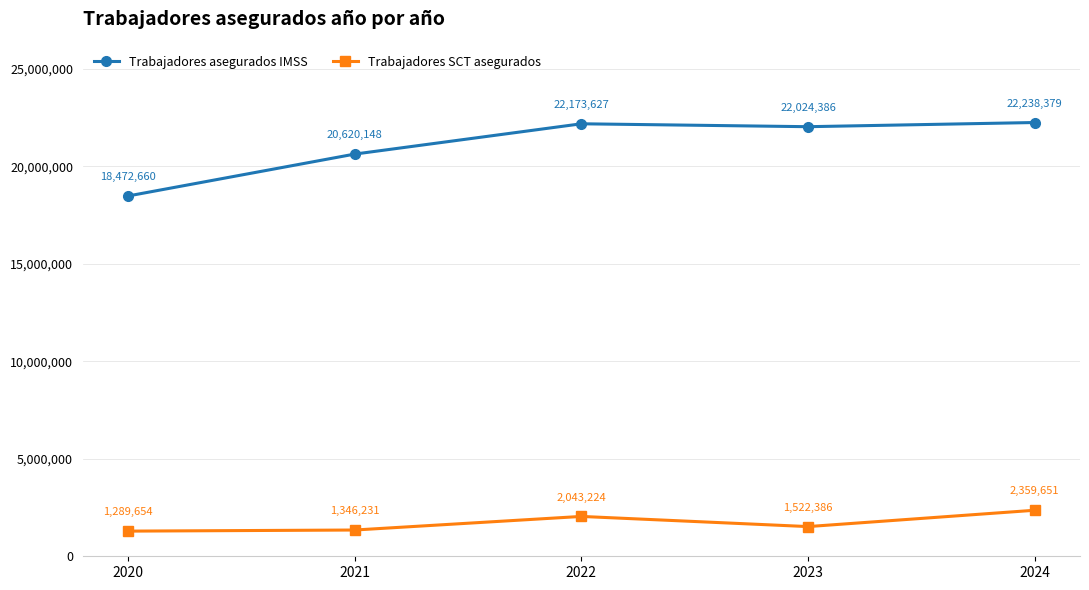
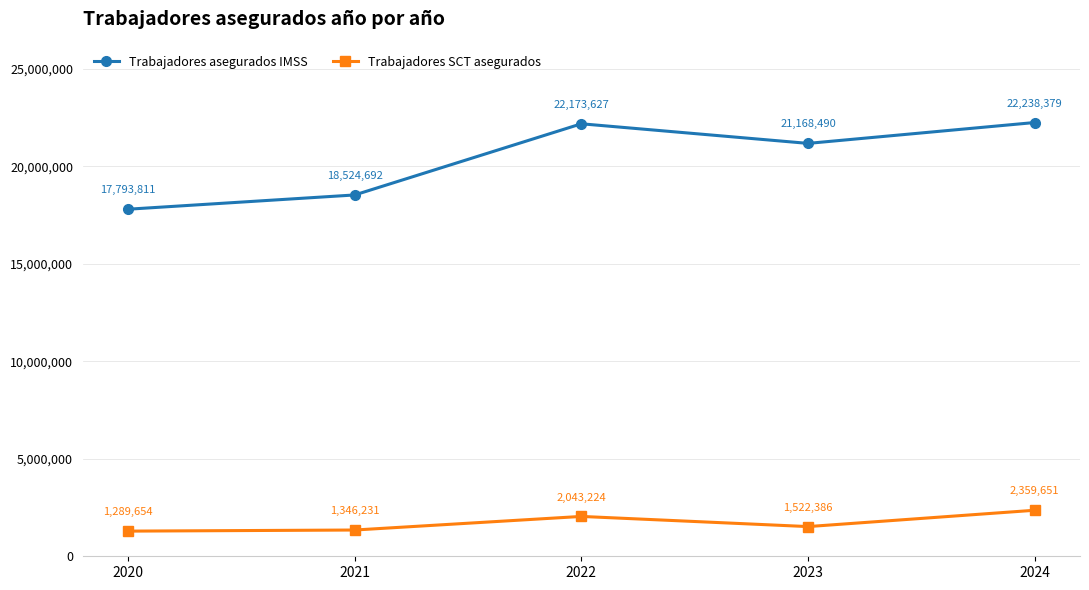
Trabajadores asegurados IMSS, 2020: 18,472,660 -> 17,793,811
Trabajadores asegurados IMSS, 2021: 20,620,148 -> 18,524,692
Trabajadores asegurados IMSS, 2023: 22,024,386 -> 21,168,490
